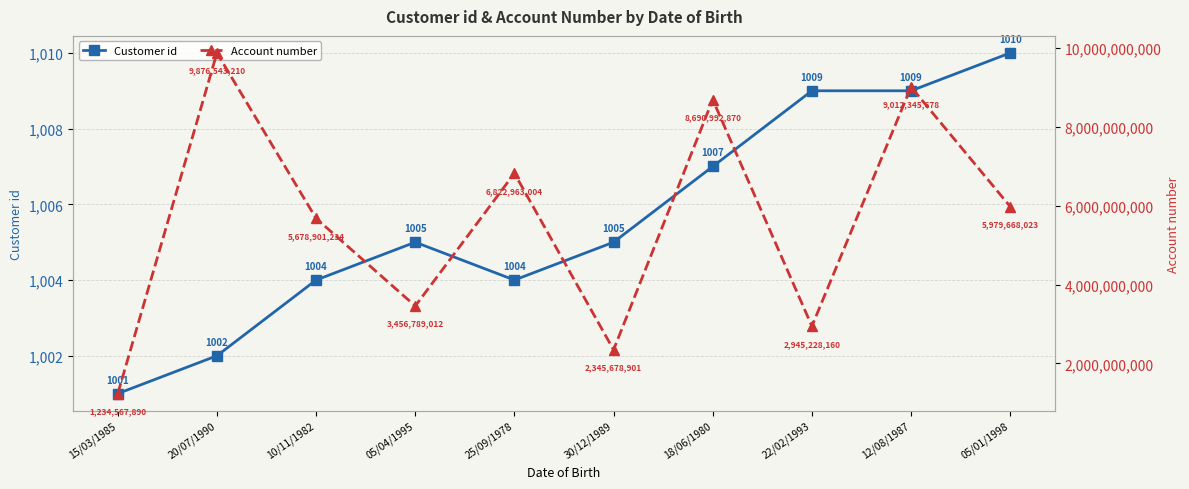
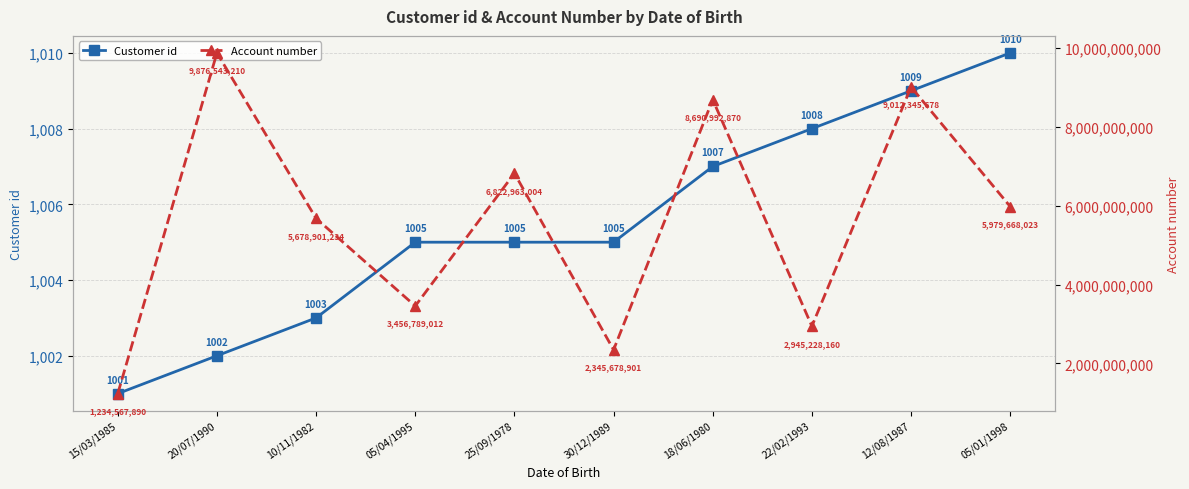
Customer id, 10/11/1982: 1004 -> 1003
Customer id, 25/09/1978: 1004 -> 1005
Customer id, 22/02/1993: 1009 -> 1008
